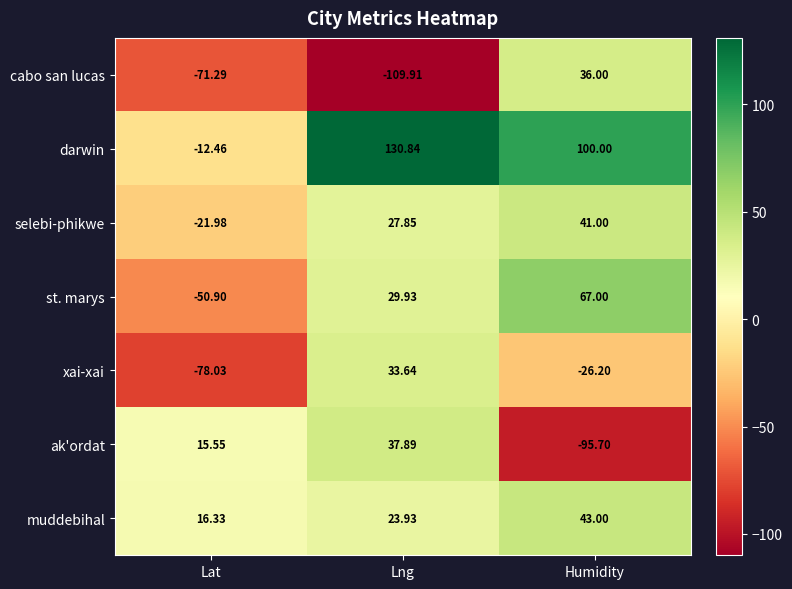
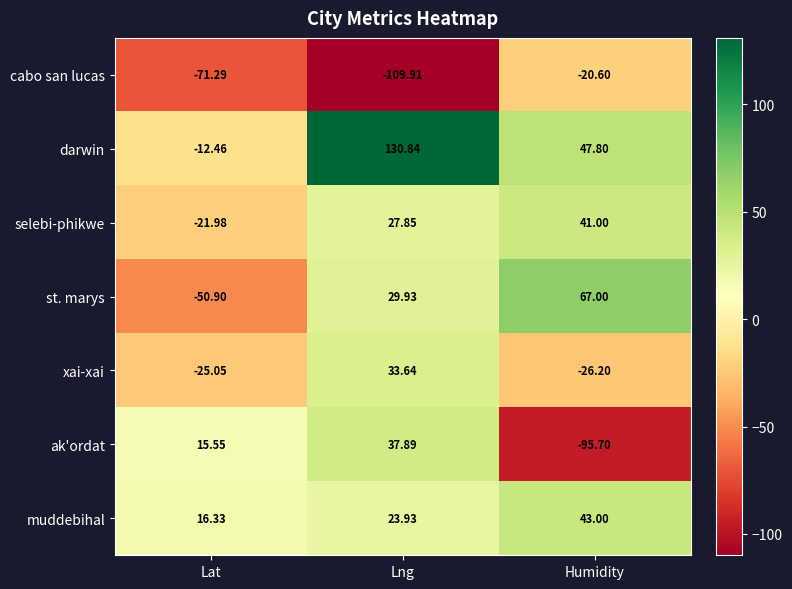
cabo san lucas, Humidity: 36.00 -> -20.60
darwin, Humidity: 100.00 -> 47.80
xai-xai, Lat: -78.03 -> -25.05
